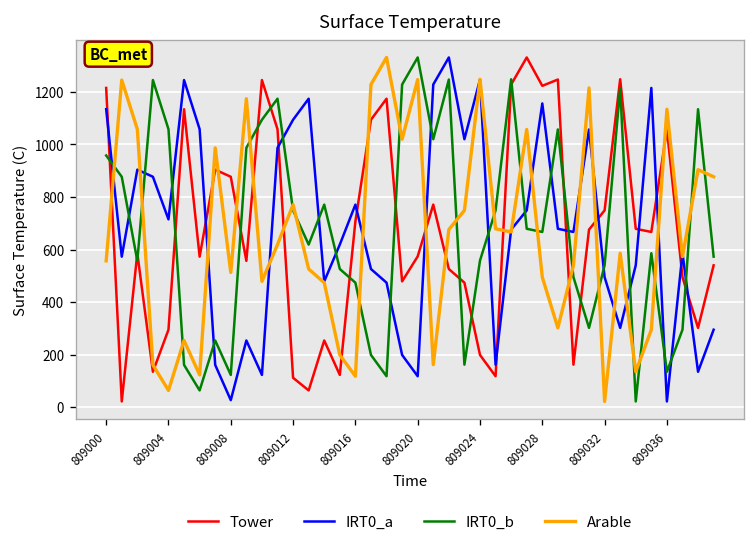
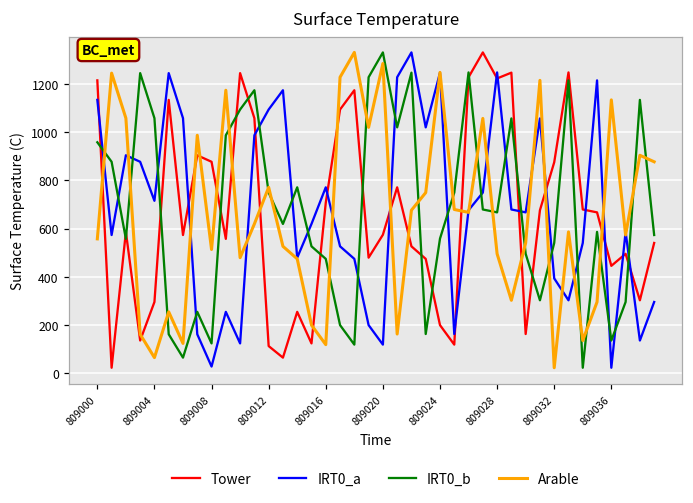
Arable, 809020: 1250 -> 1290
IRT0_a, 809028: 1160 -> 1250
Tower, 809032: 750 -> 880
IRT0_a, 809032: 500 -> 390
Tower, 809036: 1060 -> 450
